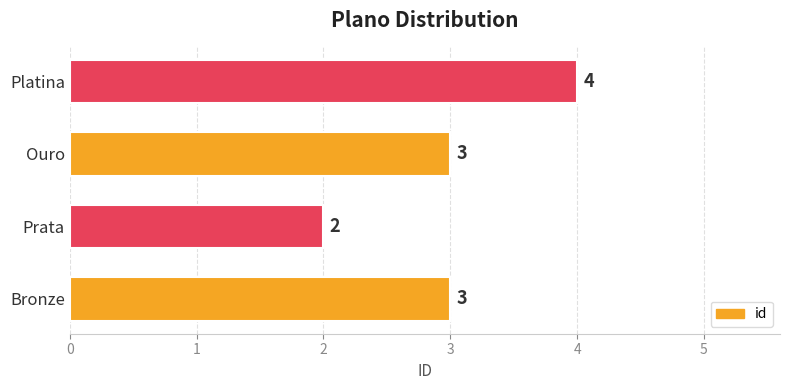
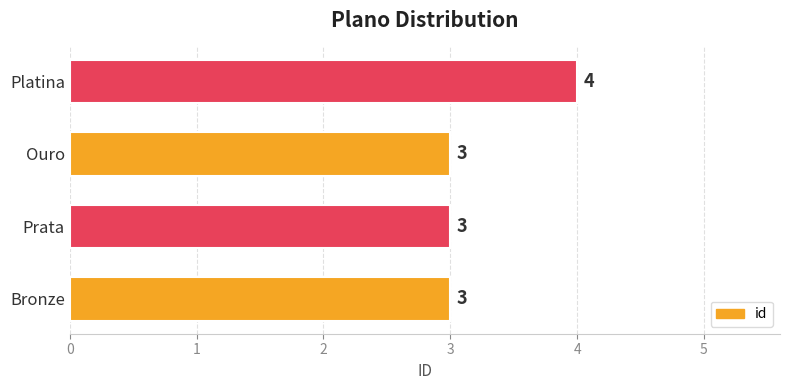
Prata: 2 -> 3
